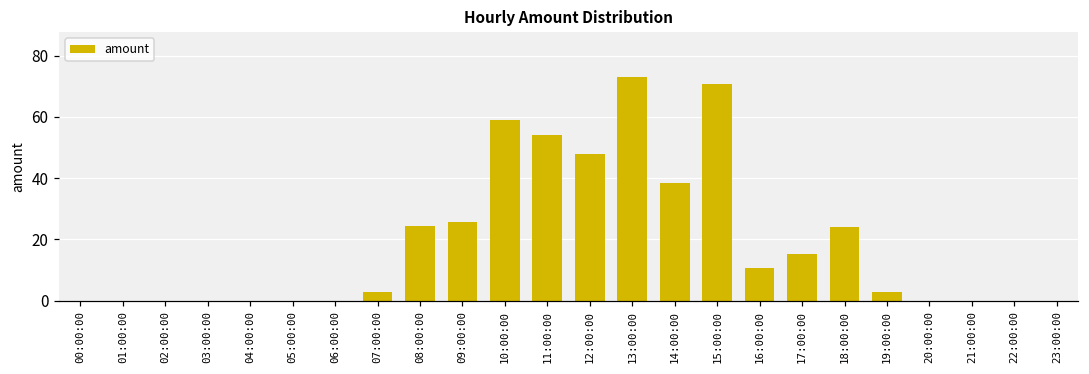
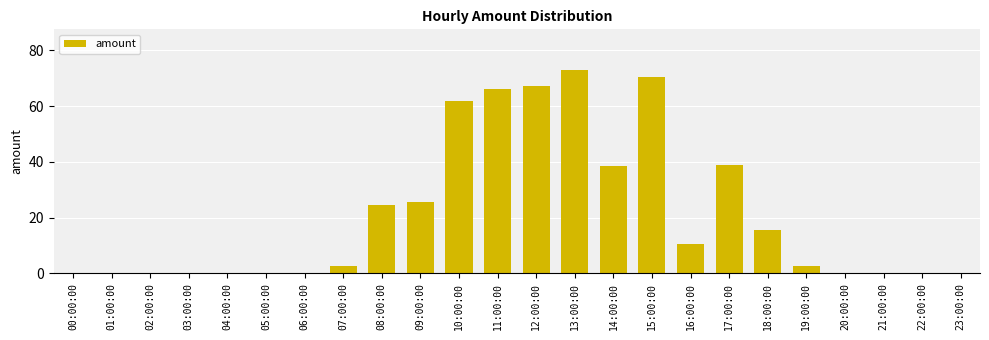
10:00:00: 59 -> 62
11:00:00: 54 -> 66
12:00:00: 48 -> 67
17:00:00: 15 -> 39
18:00:00: 24 -> 16
